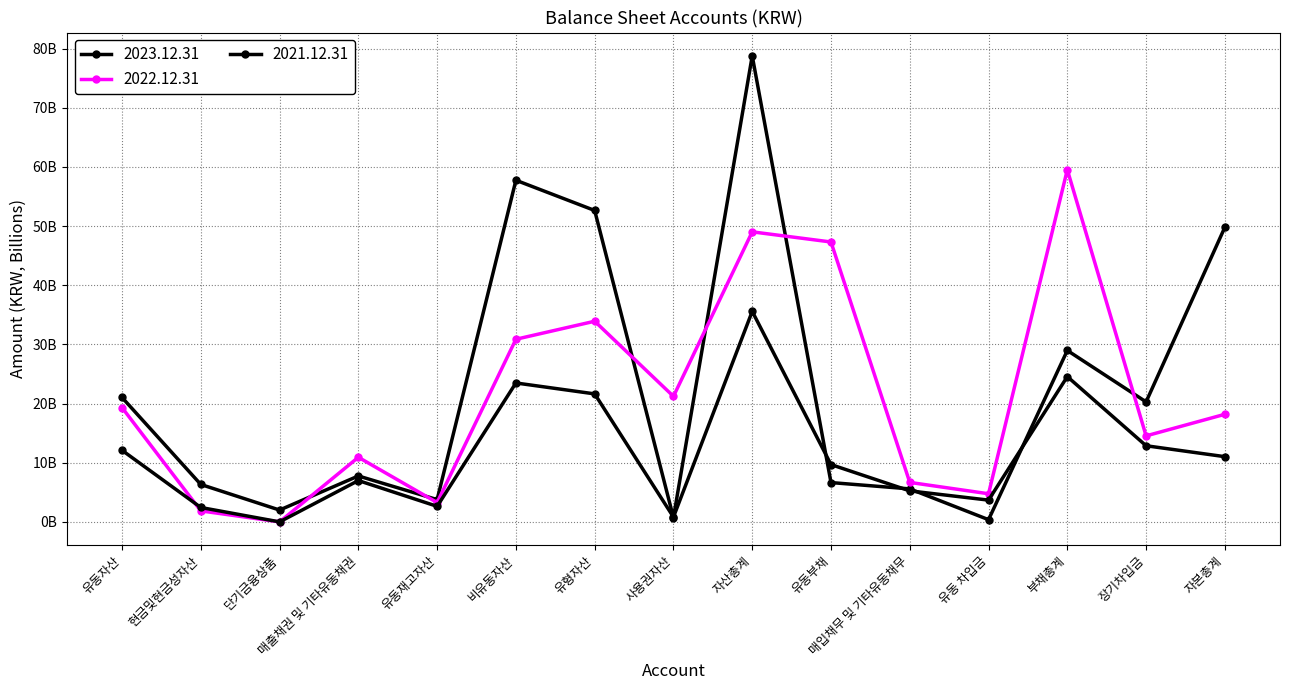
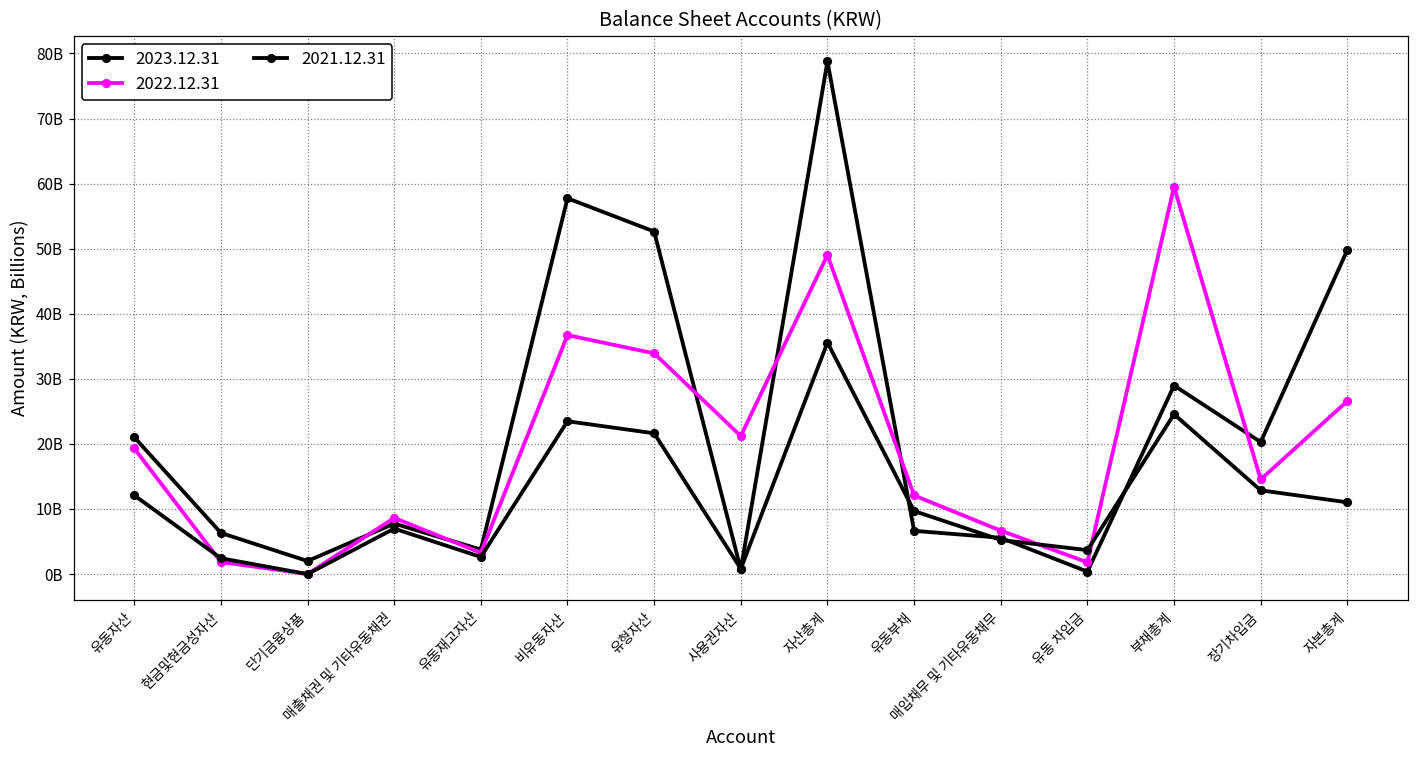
2022.12.31, 매출채권 및 기타유동채권: 11000000000 -> 9000000000
2022.12.31, 비유동자산: 31000000000 -> 37000000000
2022.12.31, 유동부채: 47000000000 -> 12000000000
2022.12.31, 유동 차입금: 5000000000 -> 2000000000
2022.12.31, 자본총계: 18000000000 -> 27000000000
